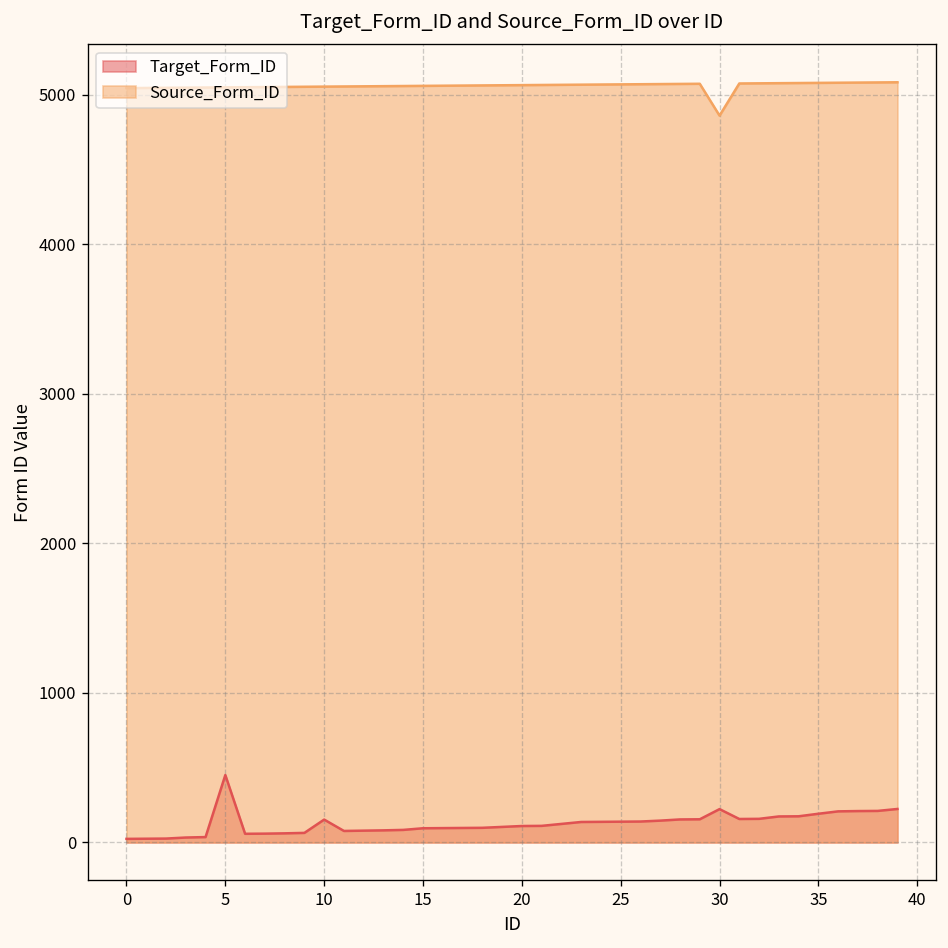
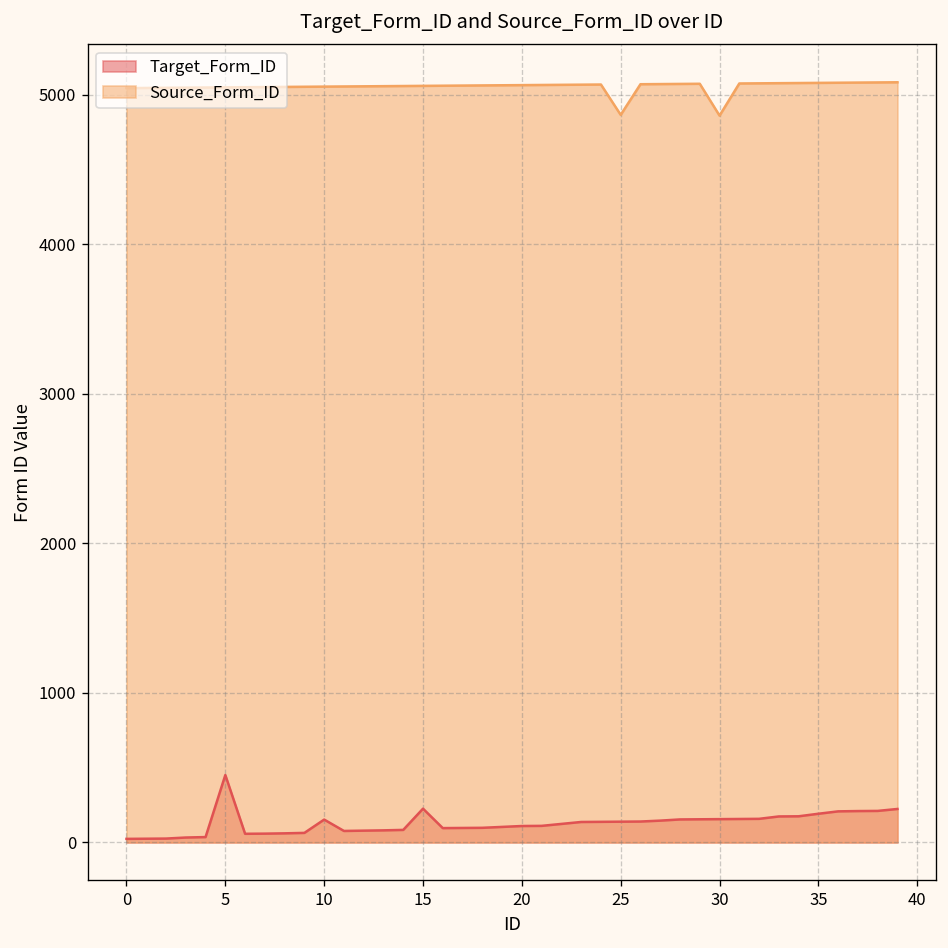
Target_Form_ID, 15: 100 -> 230
Source_Form_ID, 25: 5070 -> 4870
Target_Form_ID, 30: 220 -> 160
